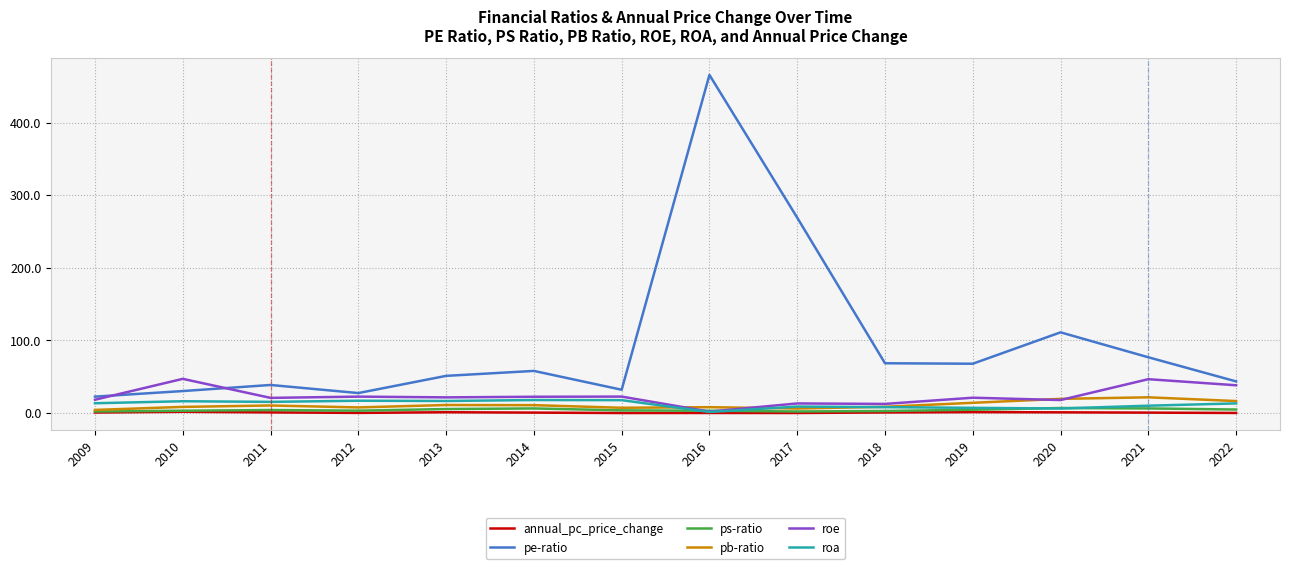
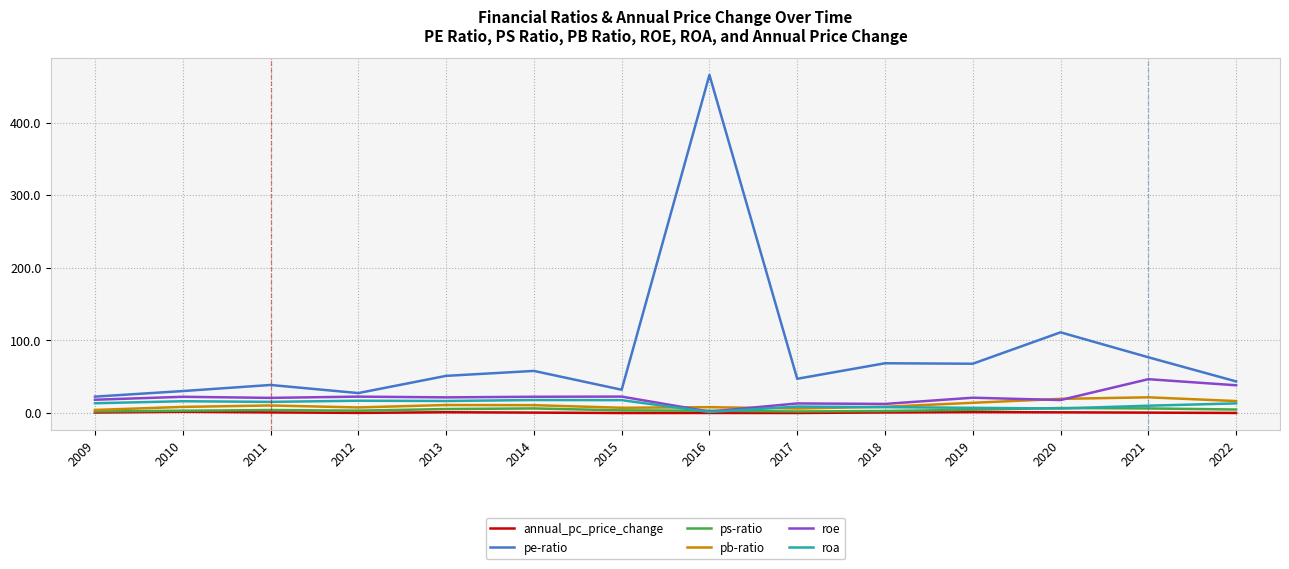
roe, 2010: 50 -> 20
pe-ratio, 2017: 270 -> 50
